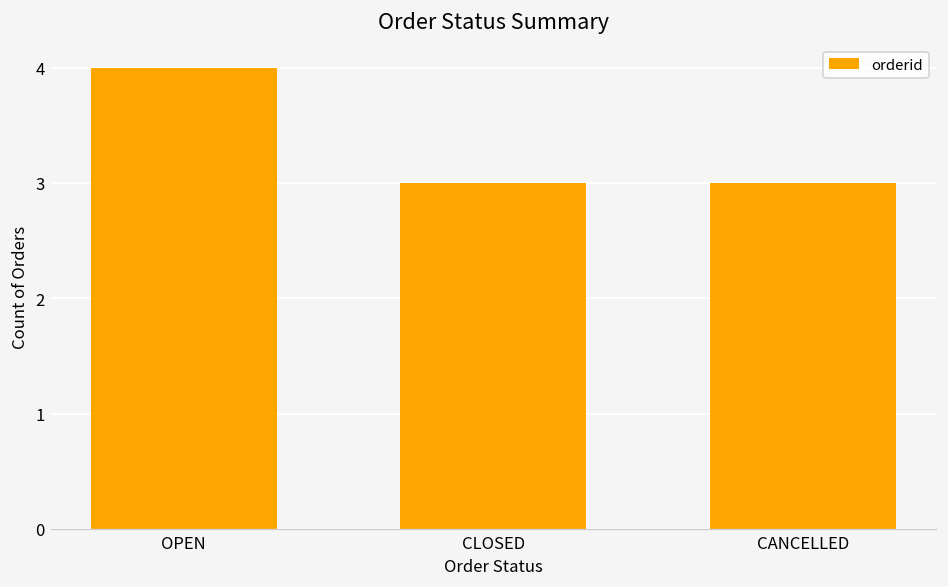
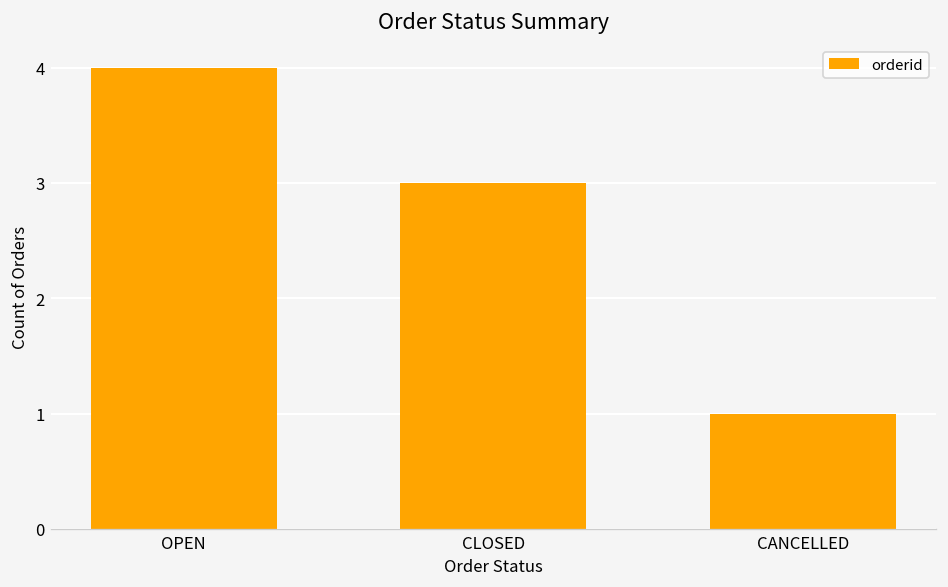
CANCELLED: 3 -> 1
